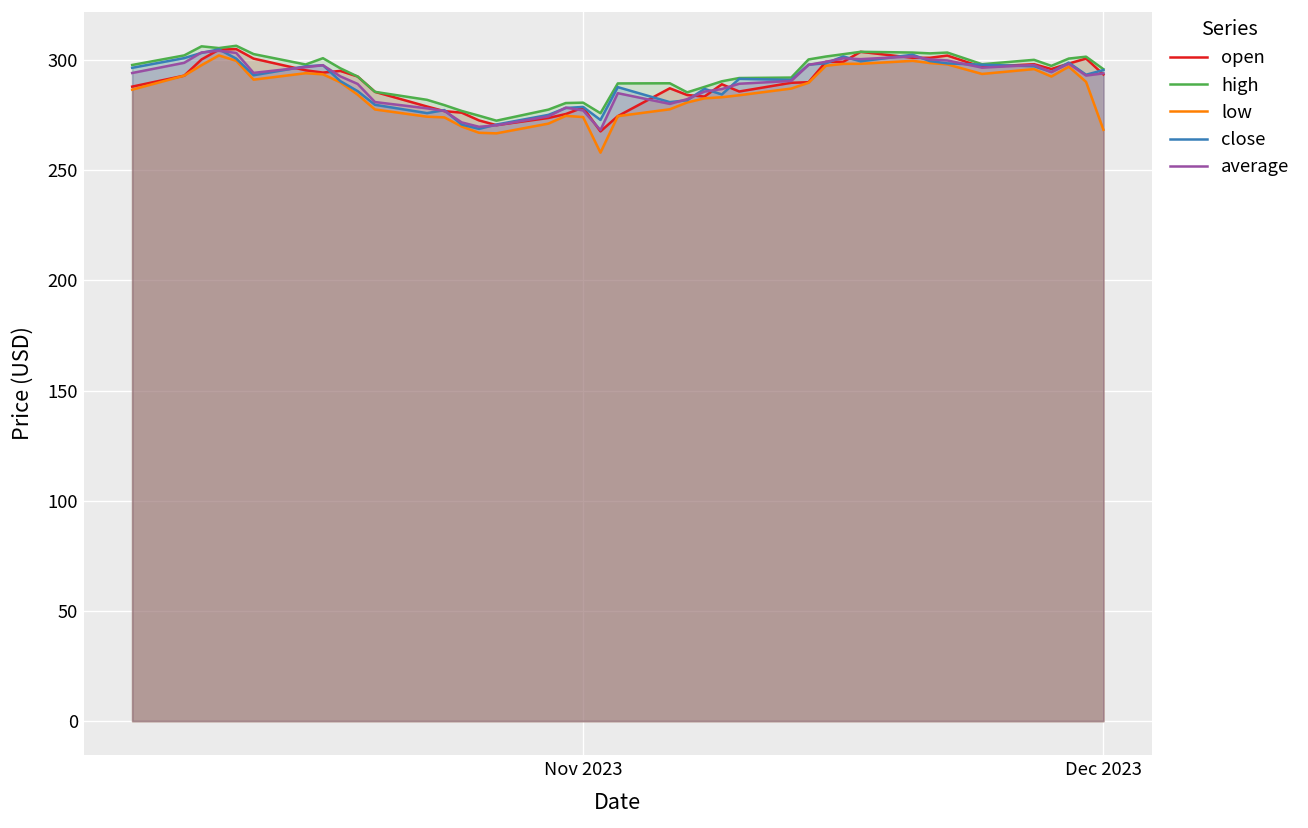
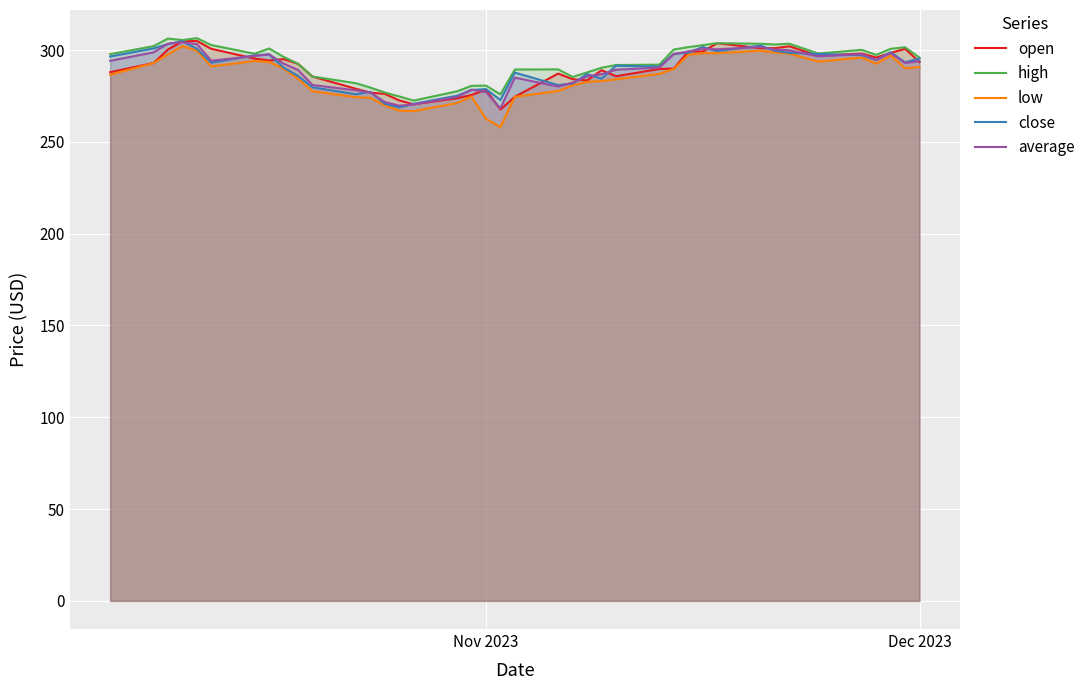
low, Nov 2023: 274 -> 263
low, Dec 2023: 268 -> 291
